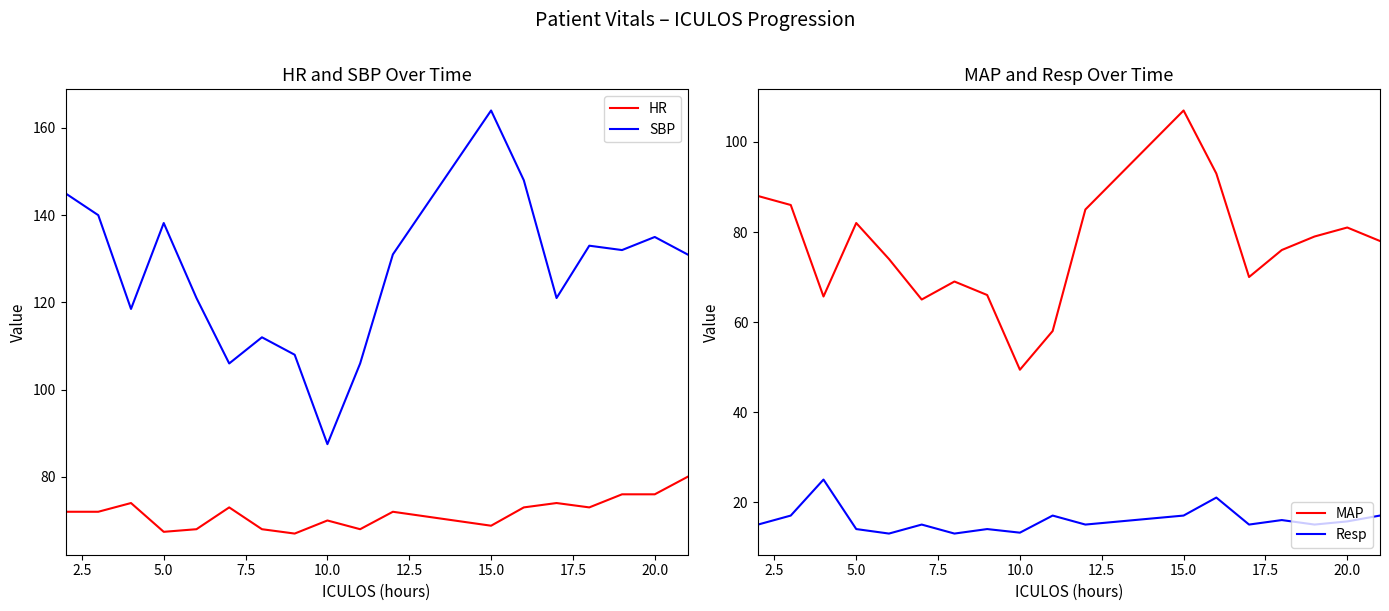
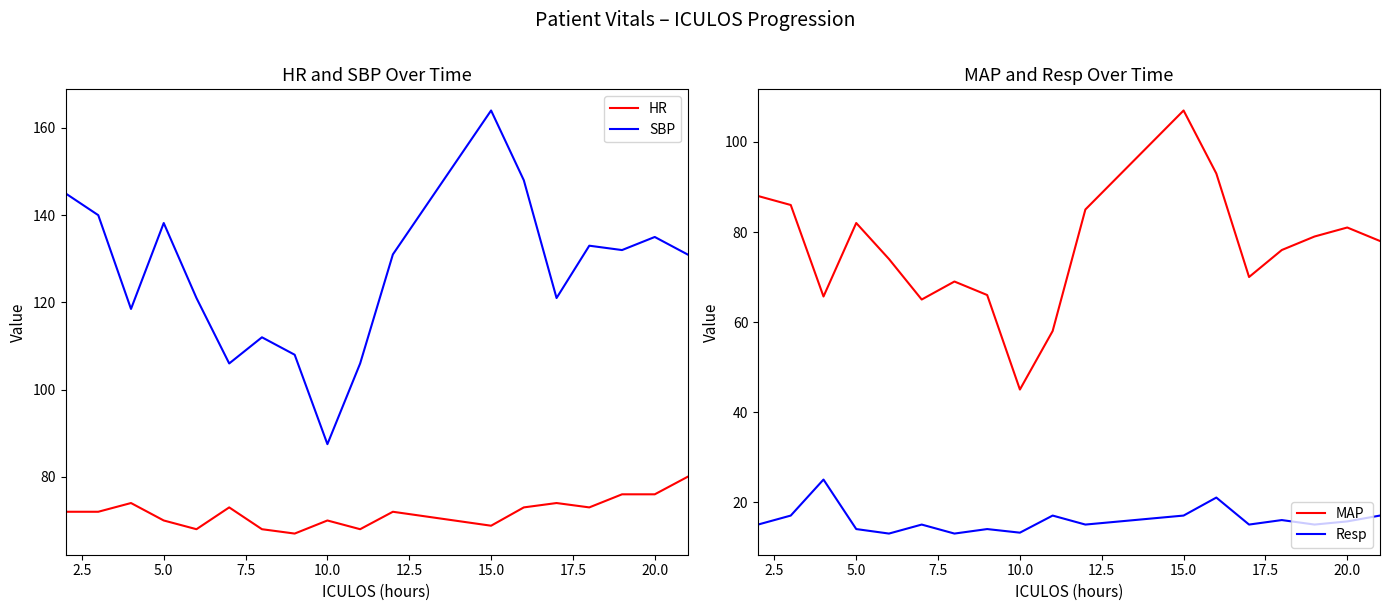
HR and SBP Over Time, HR, 5.0: 67 -> 70
MAP and Resp Over Time, MAP, 10.0: 49 -> 45
